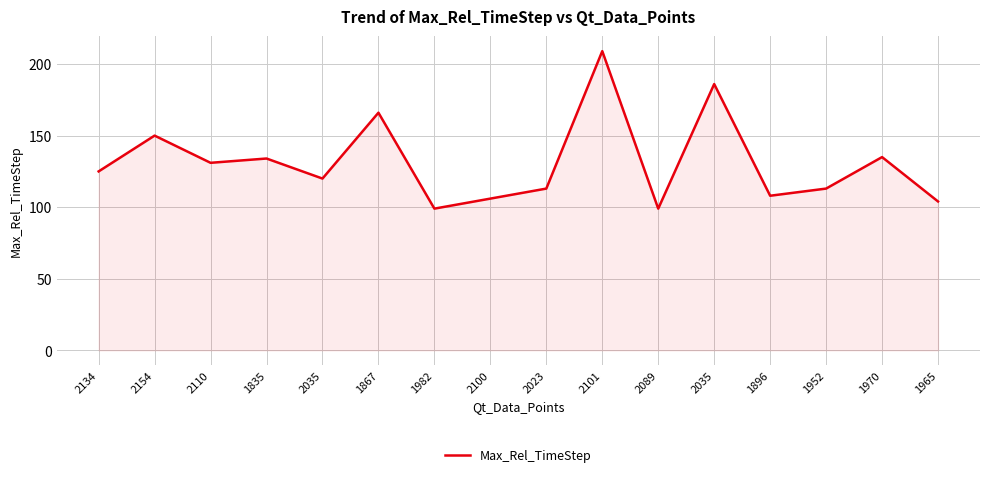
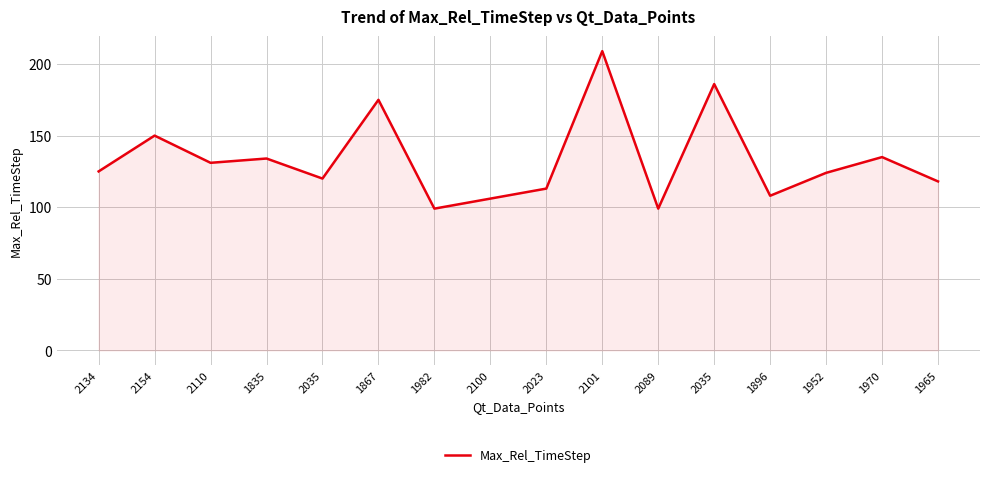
1867: 166 -> 175
1952: 113 -> 124
1965: 104 -> 118
